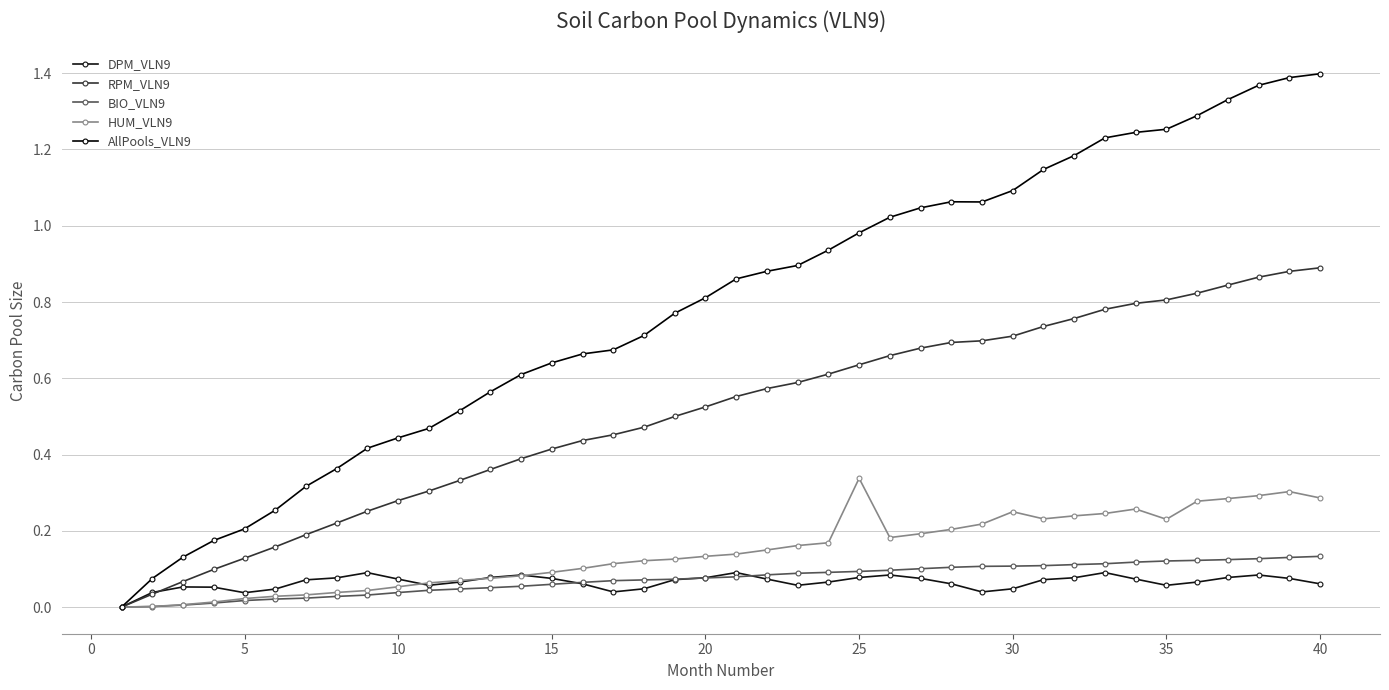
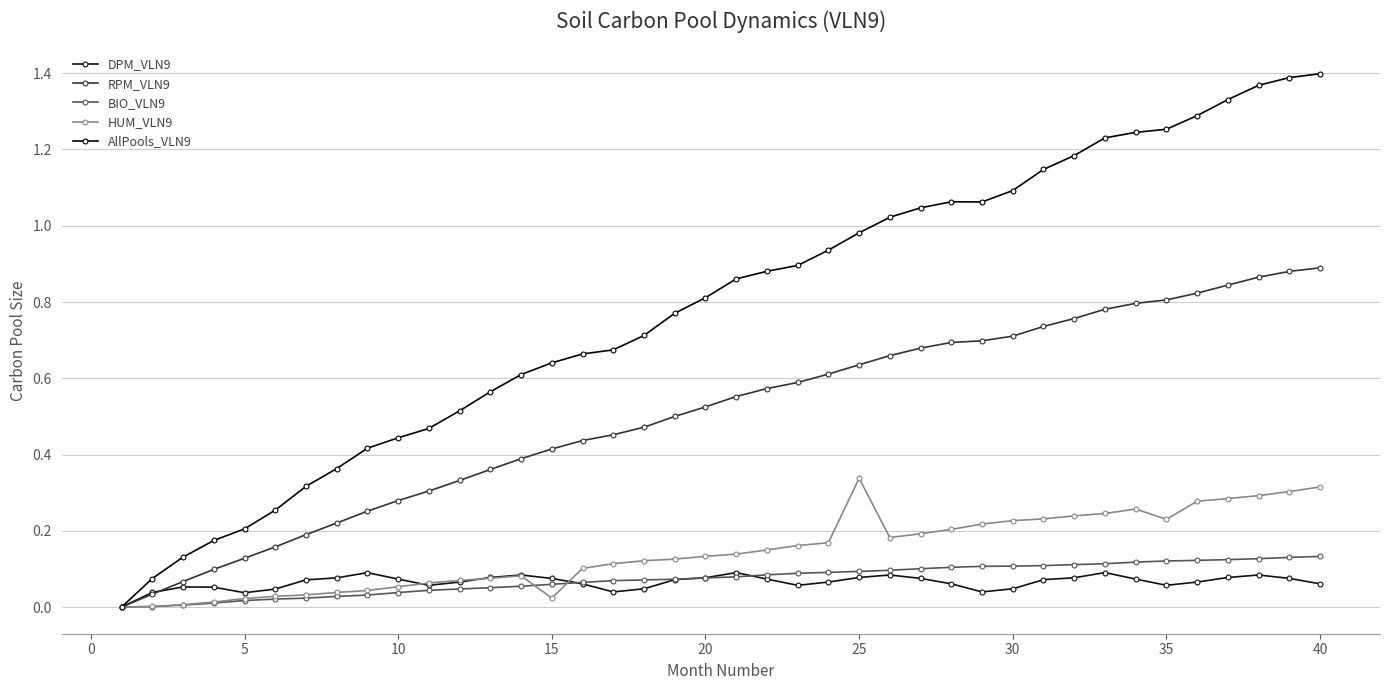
HUM_VLN9, 15: 0.09 -> 0.02
HUM_VLN9, 30: 0.25 -> 0.23
HUM_VLN9, 40: 0.29 -> 0.32
